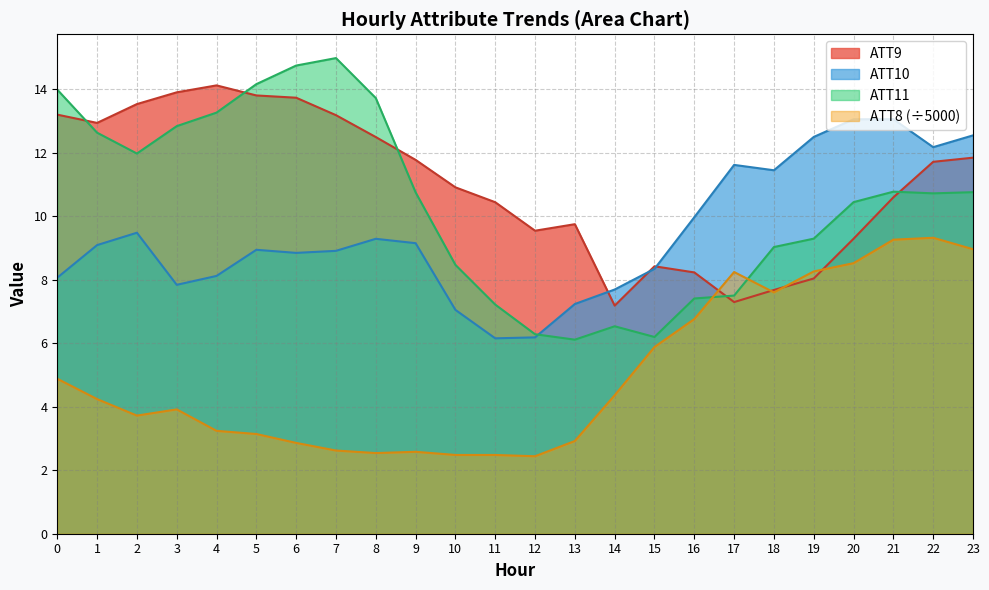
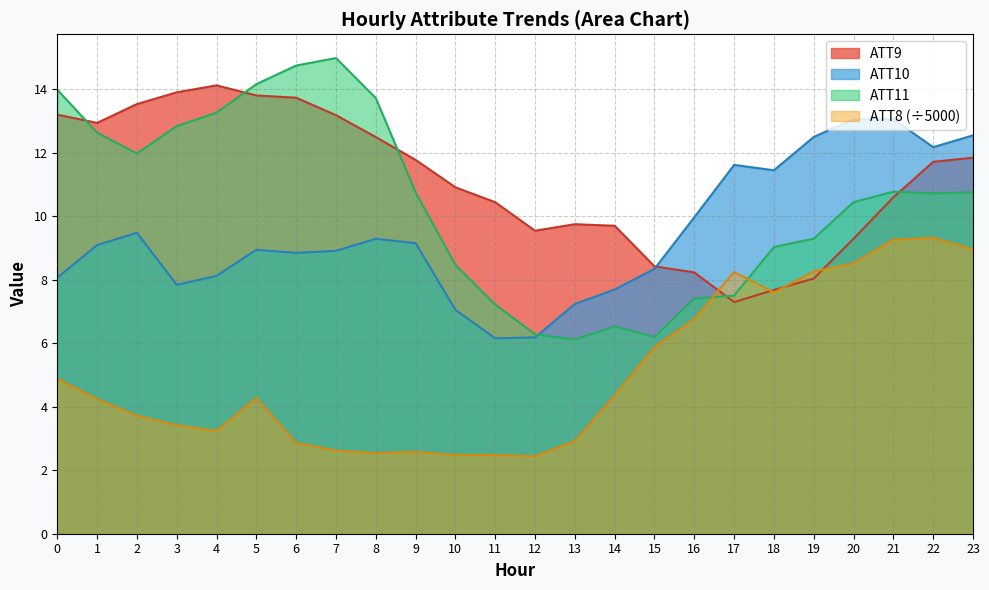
ATT8 (÷5000), 3: 3.9 -> 3.4
ATT8 (÷5000), 5: 3.1 -> 4.3
ATT9, 14: 7.2 -> 9.7
